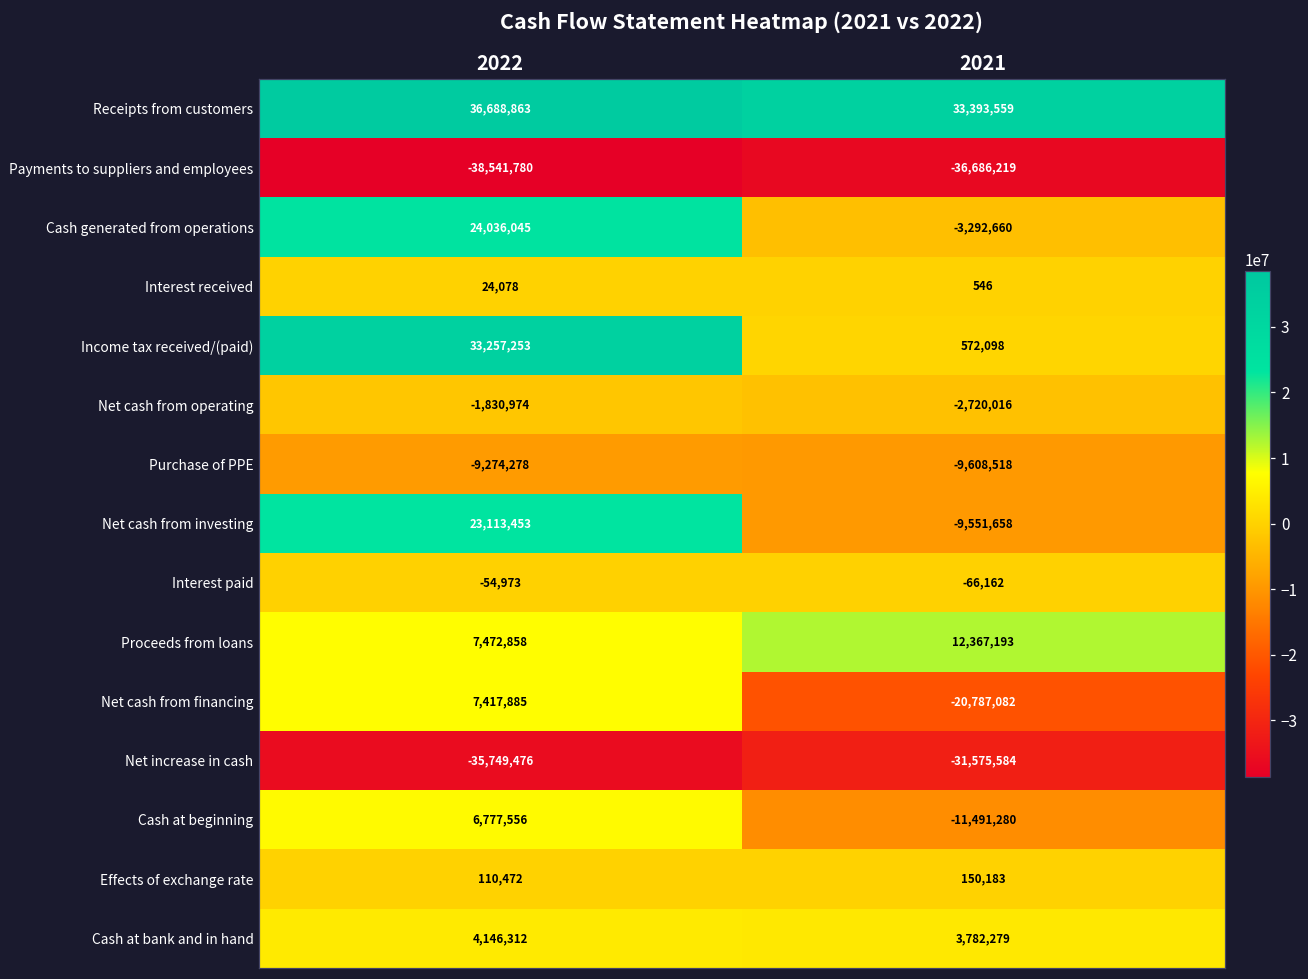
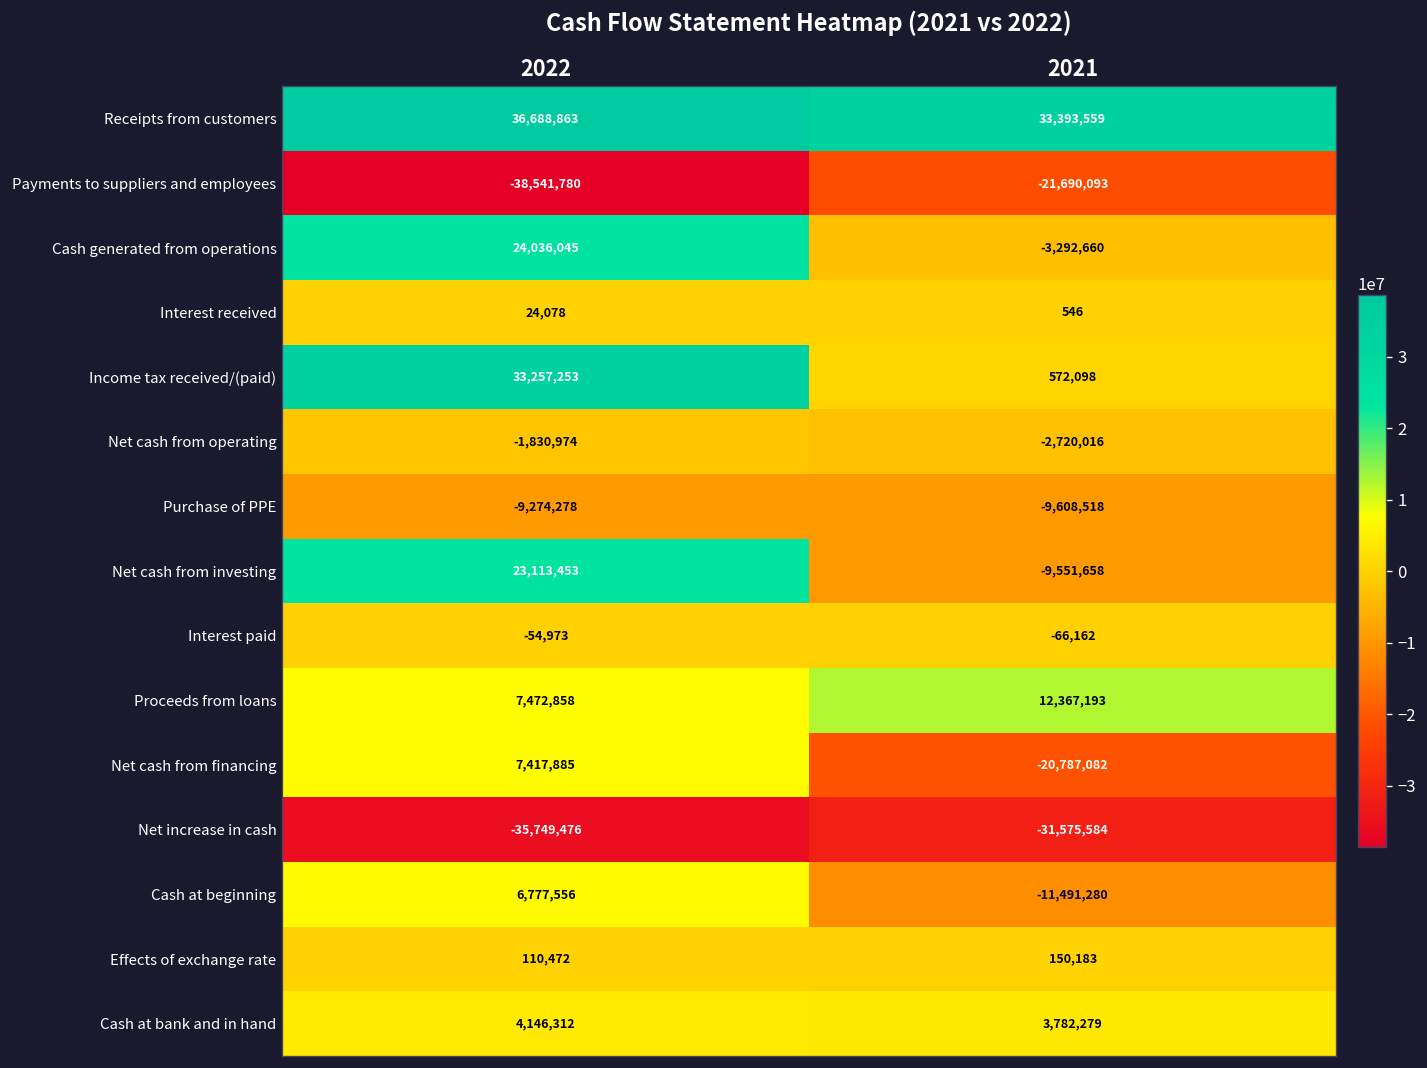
Payments to suppliers and employees, 2021: -36,686,219 -> -21,690,093
